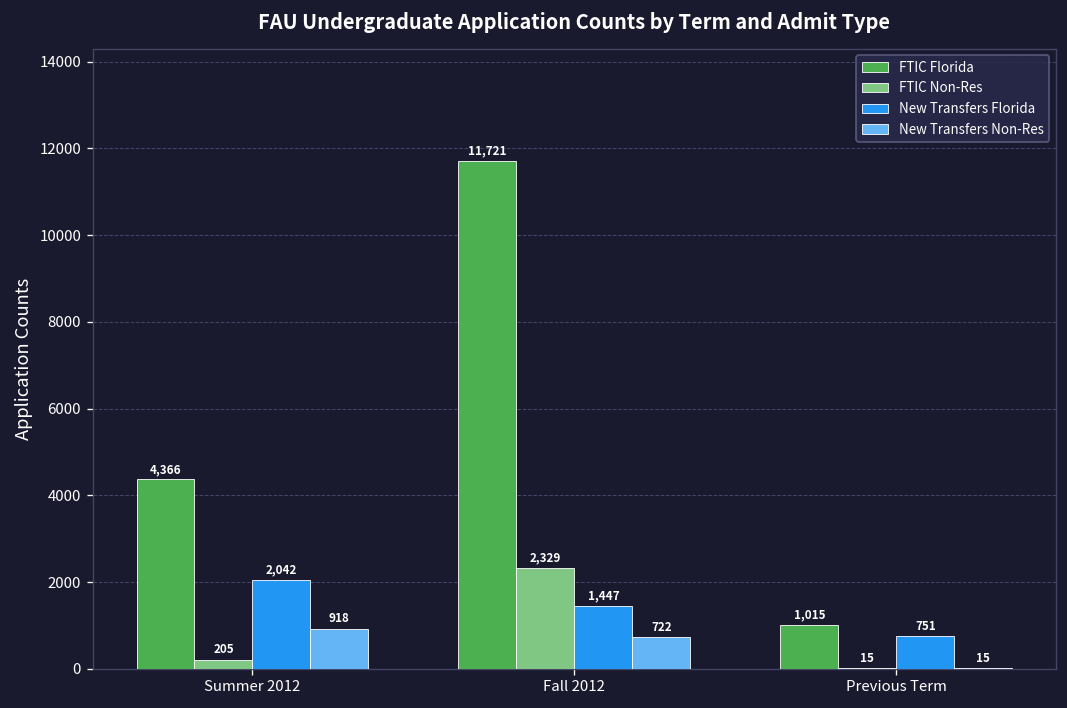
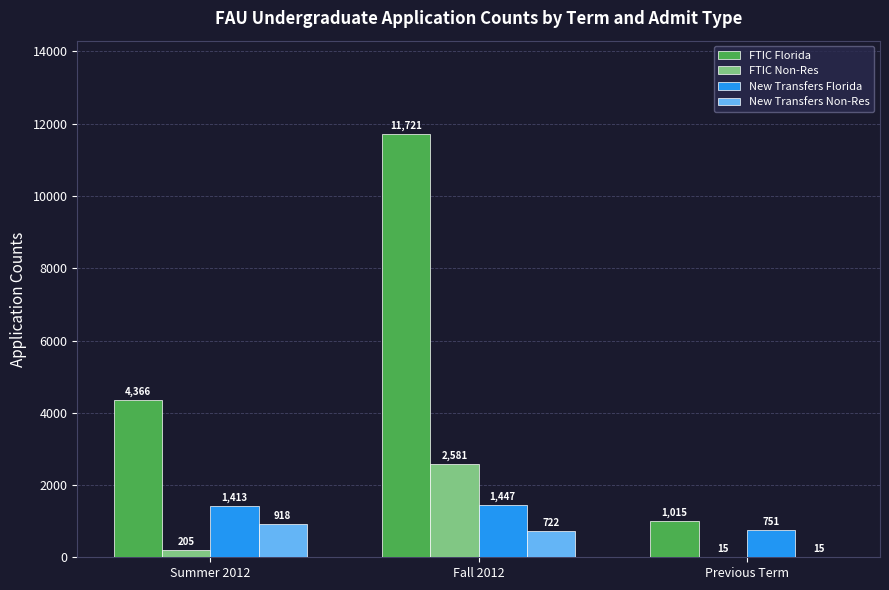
New Transfers Florida, Summer 2012: 2,042 -> 1,413
FTIC Non-Res, Fall 2012: 2,329 -> 2,581
